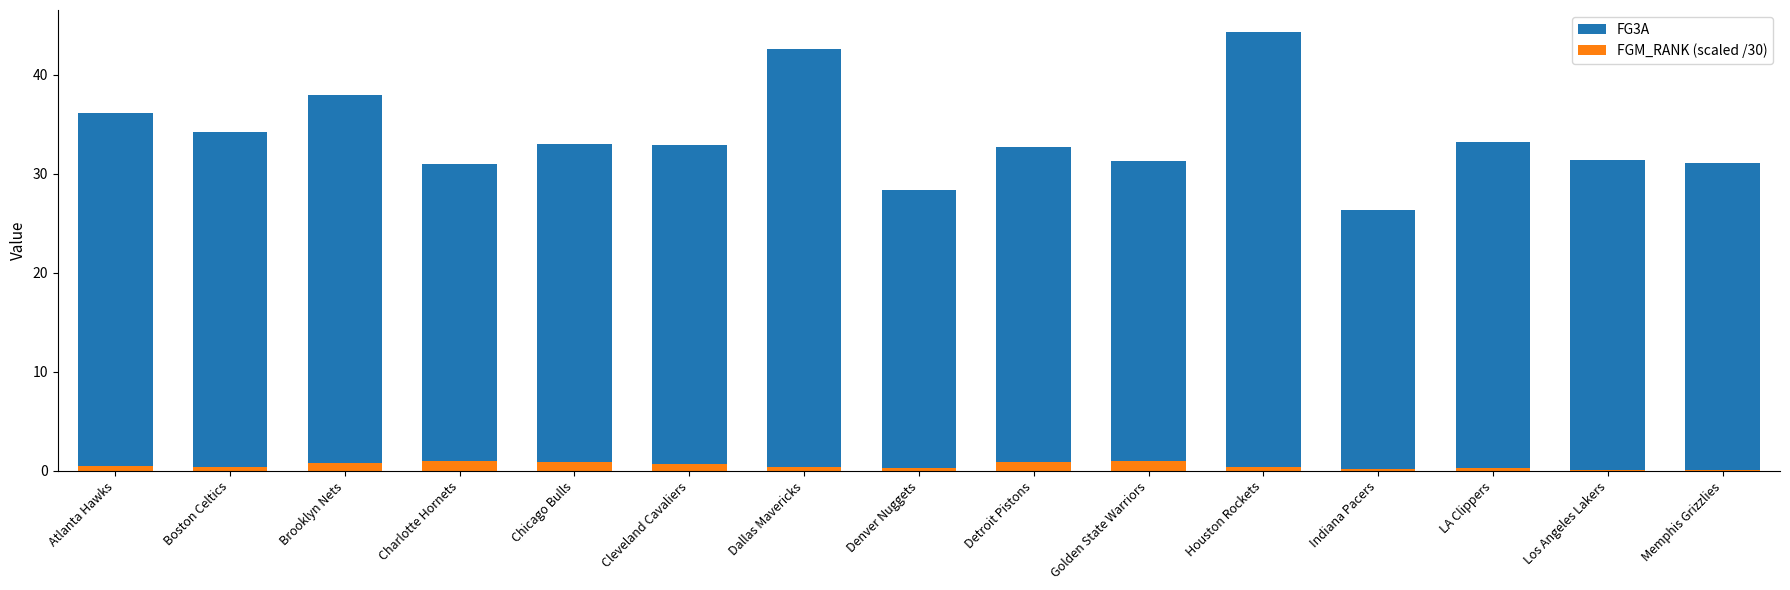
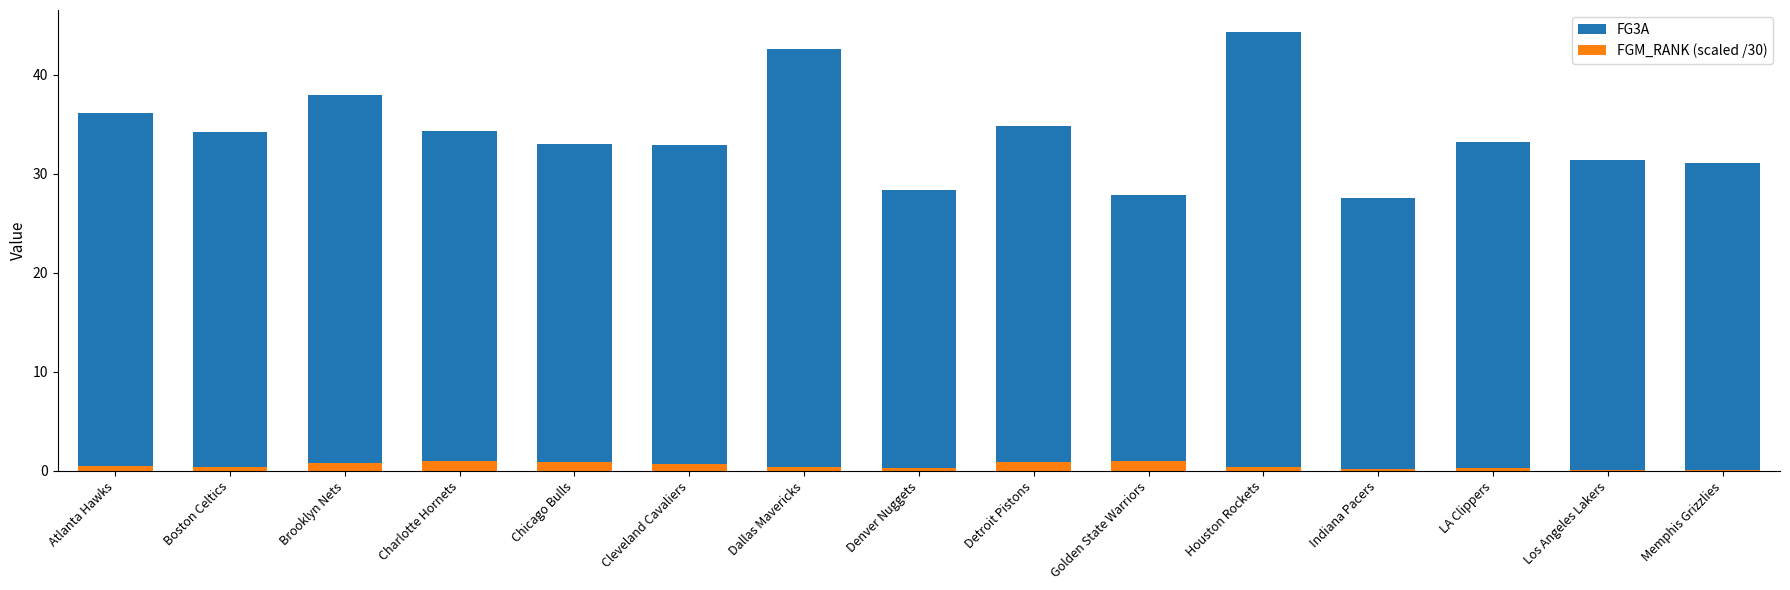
FG3A, Charlotte Hornets: 31 -> 34
FG3A, Detroit Pistons: 33 -> 35
FG3A, Golden State Warriors: 31 -> 28
FG3A, Indiana Pacers: 26 -> 28
